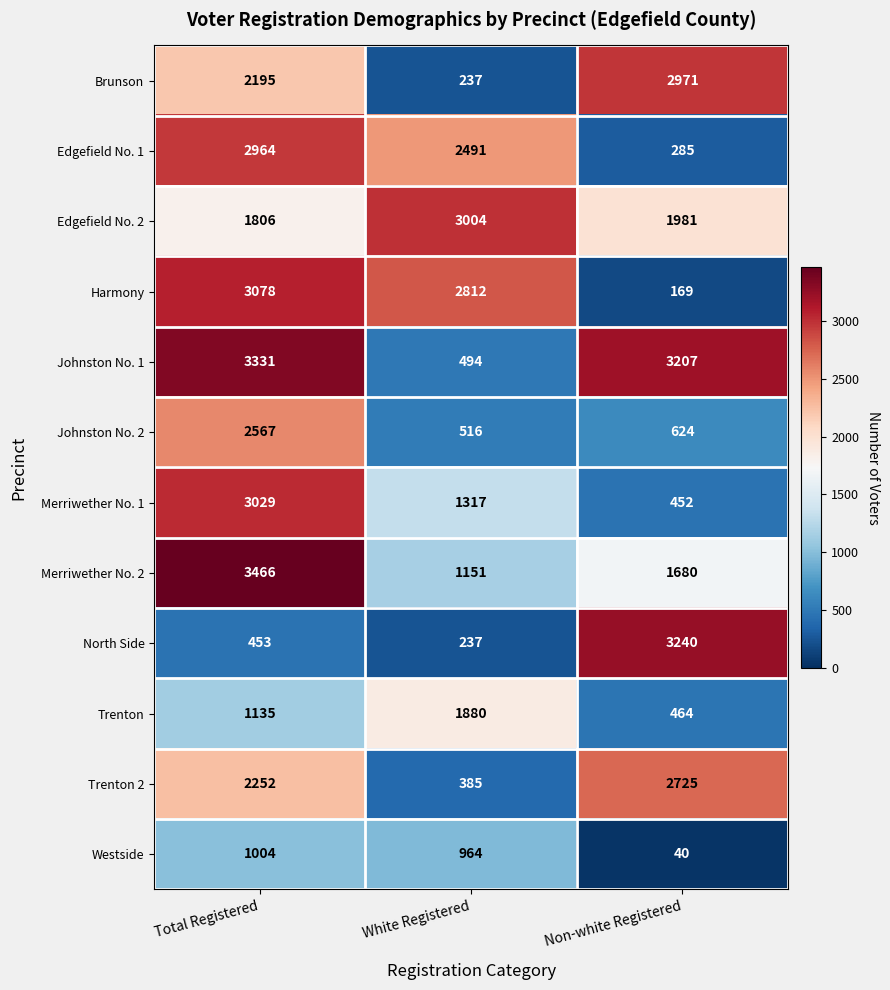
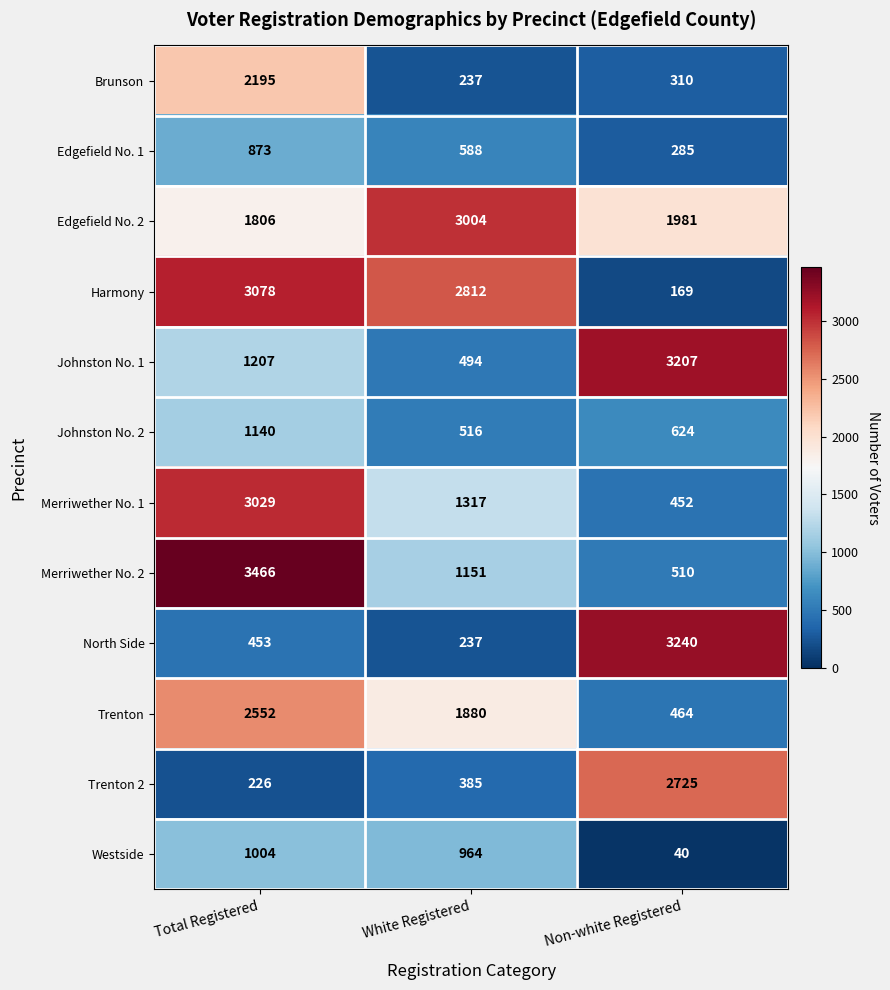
Brunson, Non-white Registered: 2971 -> 310
Edgefield No. 1, Total Registered: 2964 -> 873
Edgefield No. 1, White Registered: 2491 -> 588
Johnston No. 1, Total Registered: 3331 -> 1207
Johnston No. 2, Total Registered: 2567 -> 1140
Merriwether No. 2, Non-white Registered: 1680 -> 510
Trenton, Total Registered: 1135 -> 2552
Trenton 2, Total Registered: 2252 -> 226
